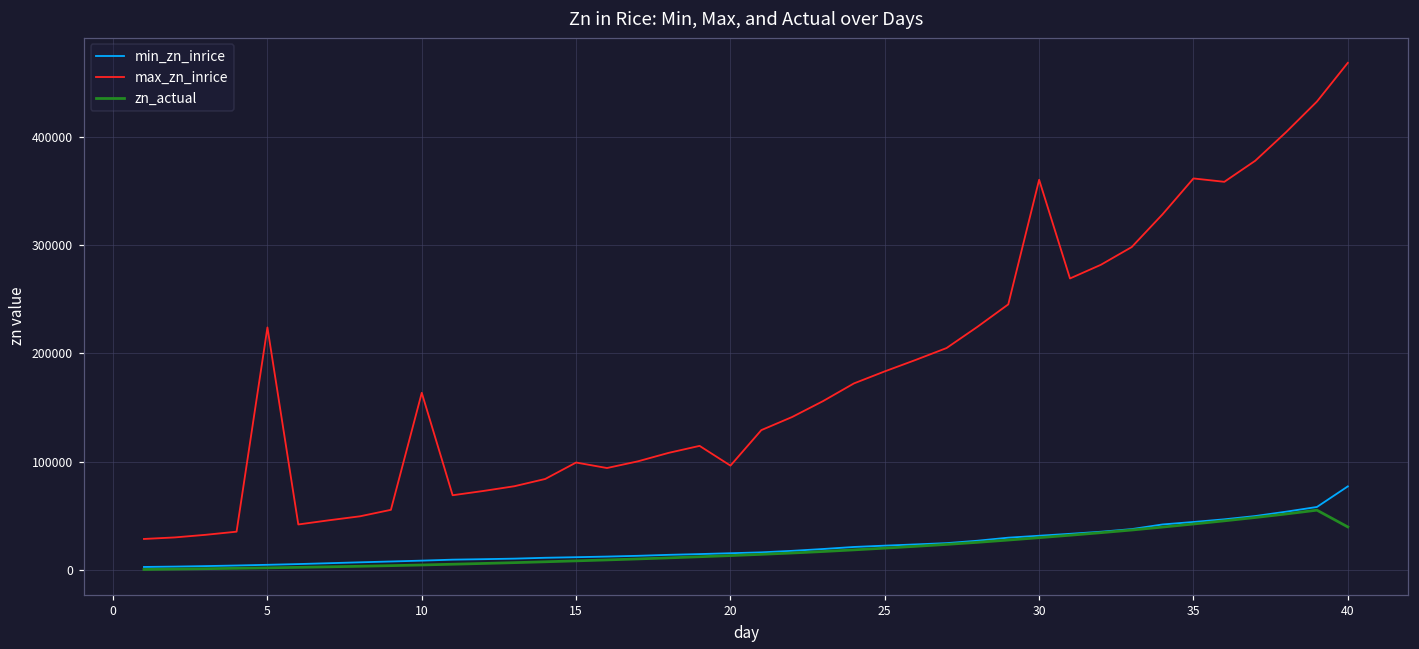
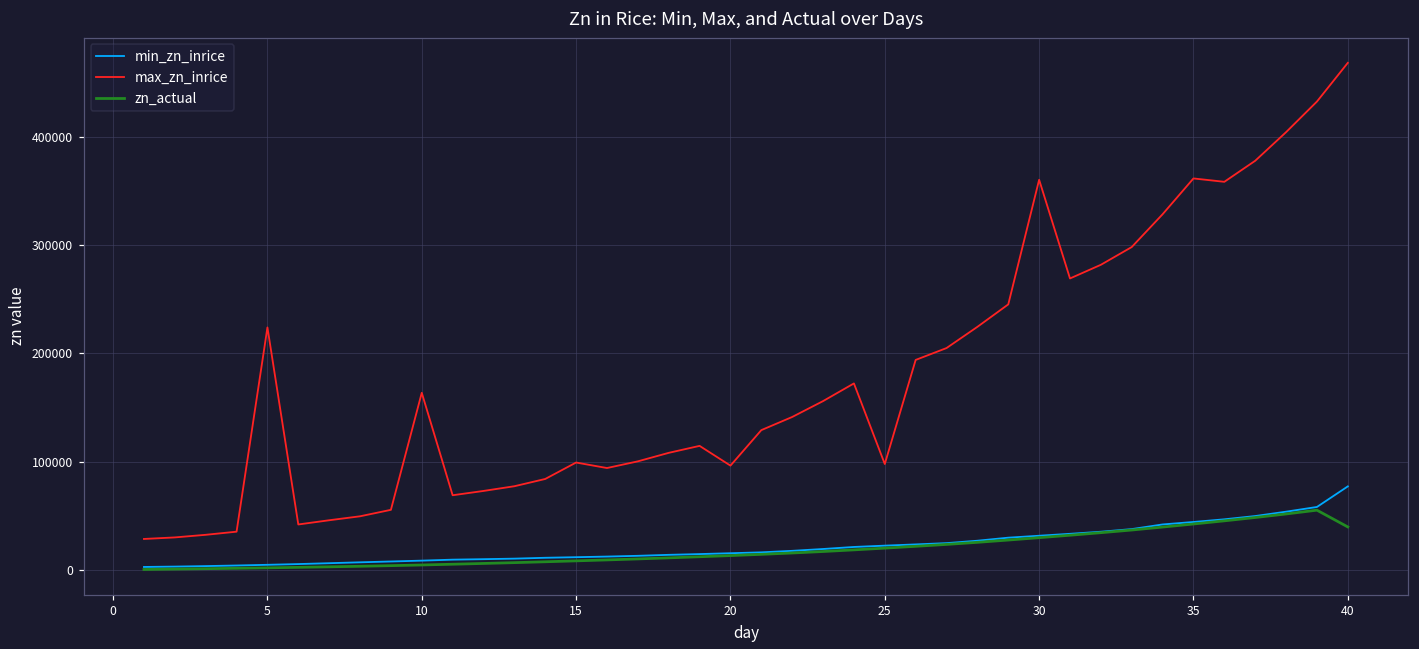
max_zn_inrice, 25: 180000 -> 100000
